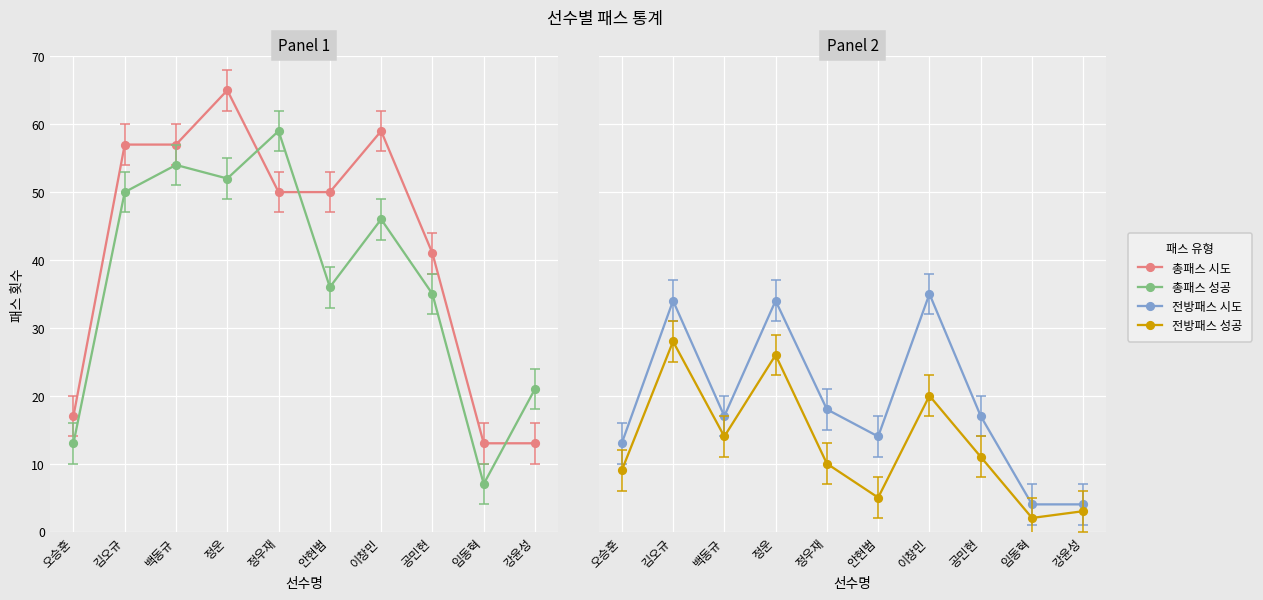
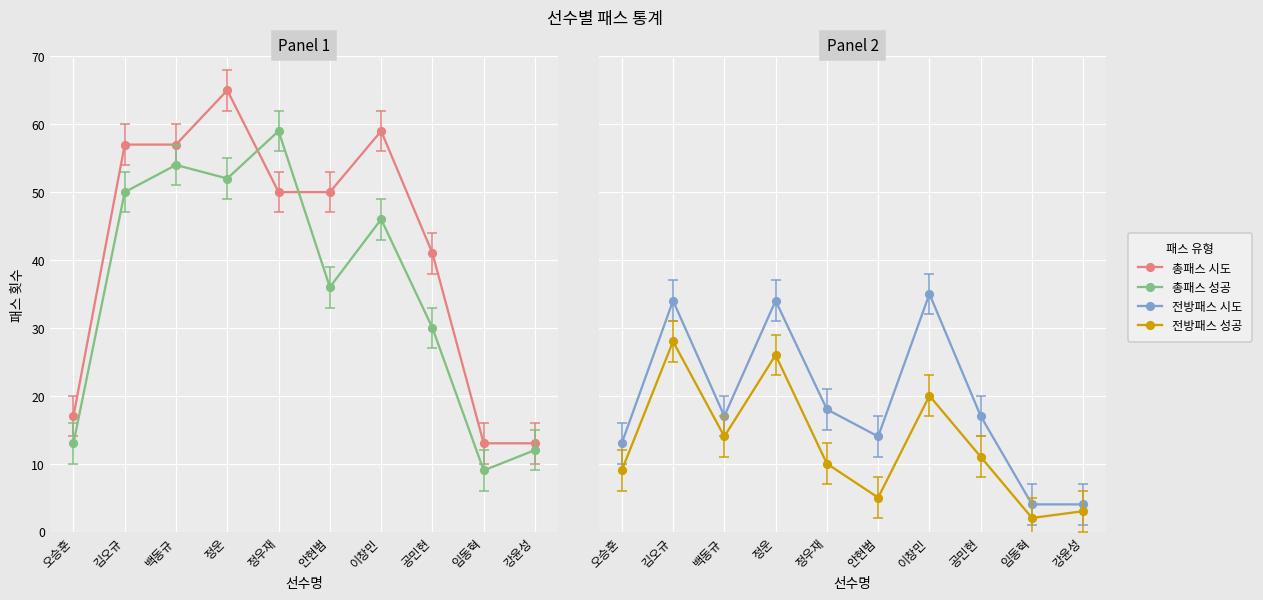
Panel 1, 총패스 성공, 공민현: 35 -> 30
Panel 1, 총패스 성공, 임동혁: 7 -> 9
Panel 1, 총패스 성공, 강윤성: 21 -> 12
